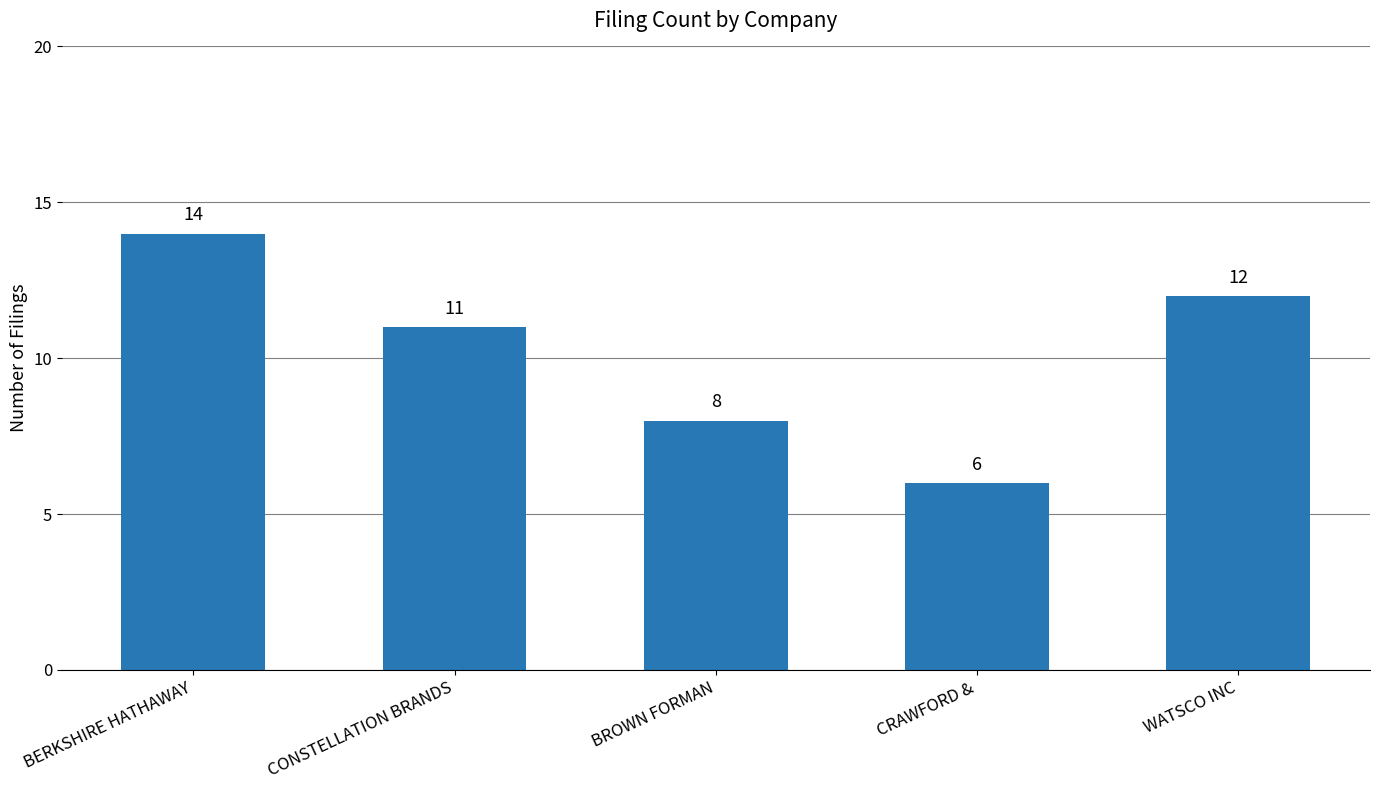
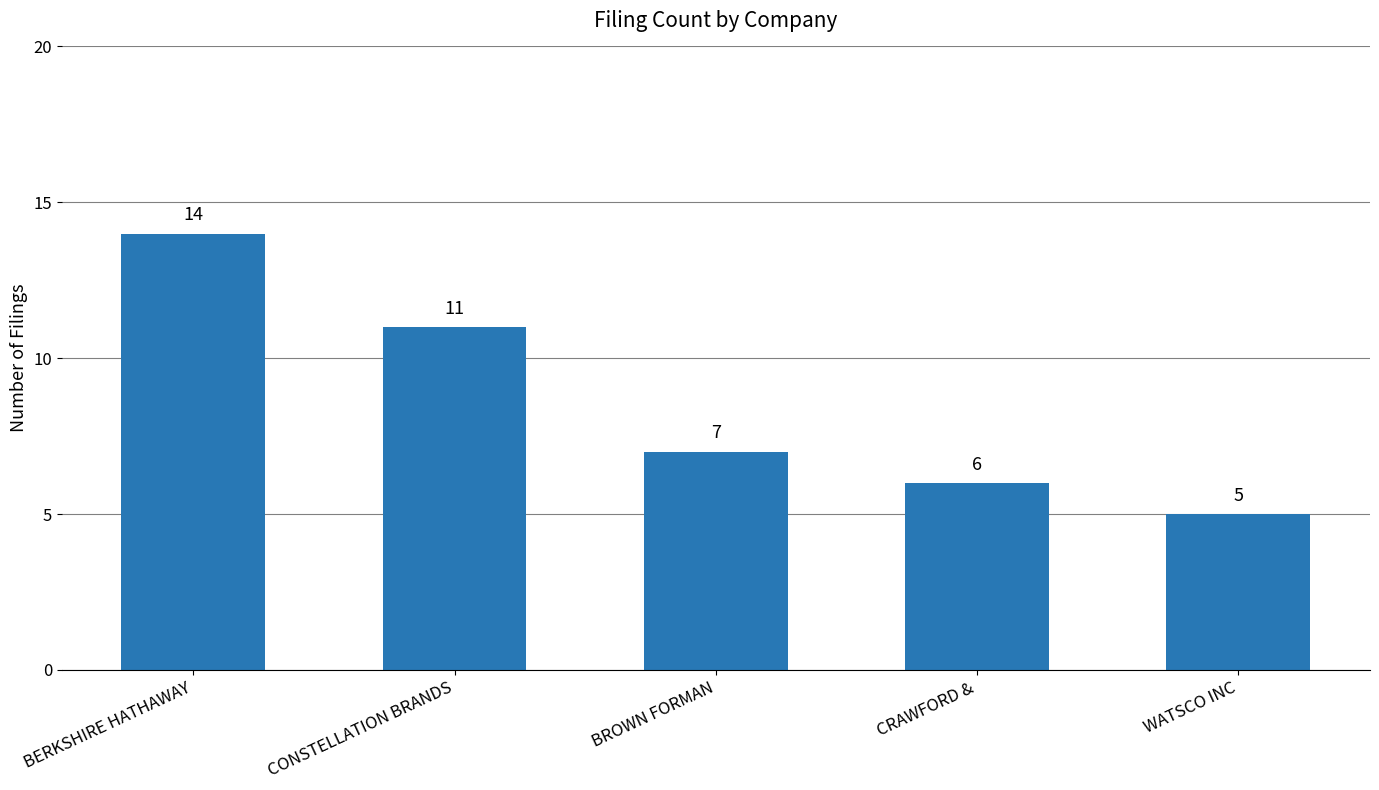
BROWN FORMAN: 8 -> 7
WATSCO INC: 12 -> 5
